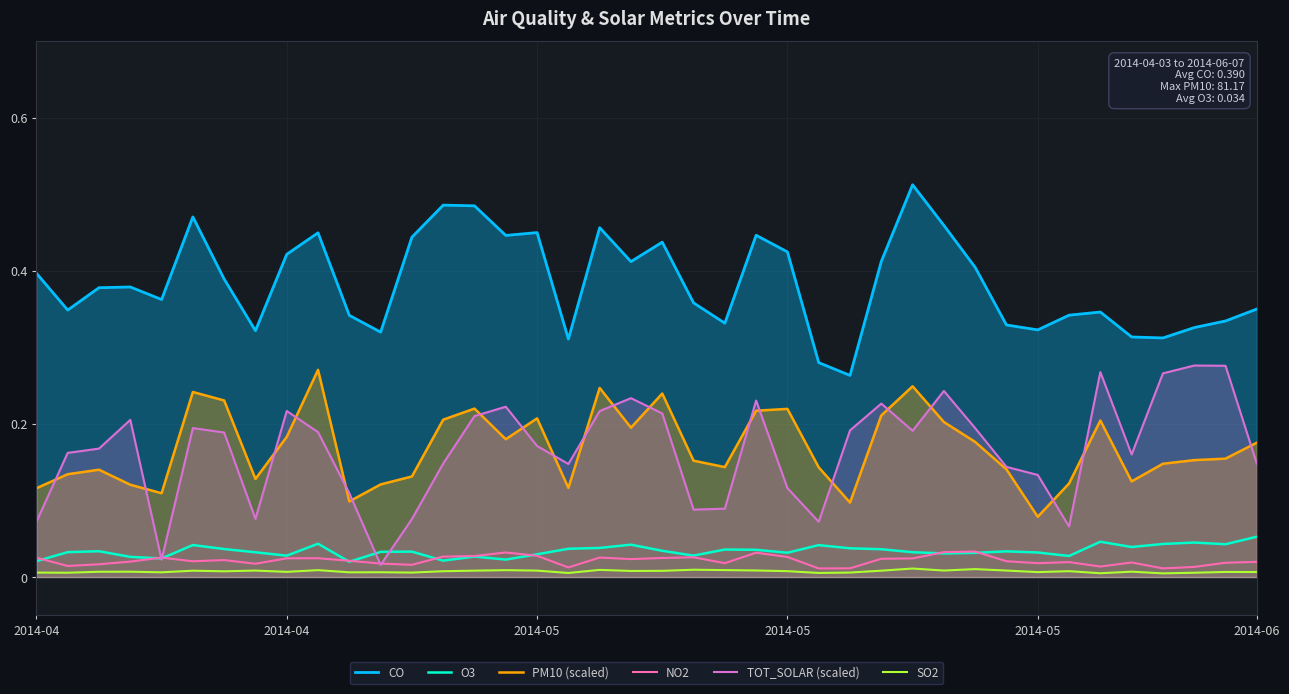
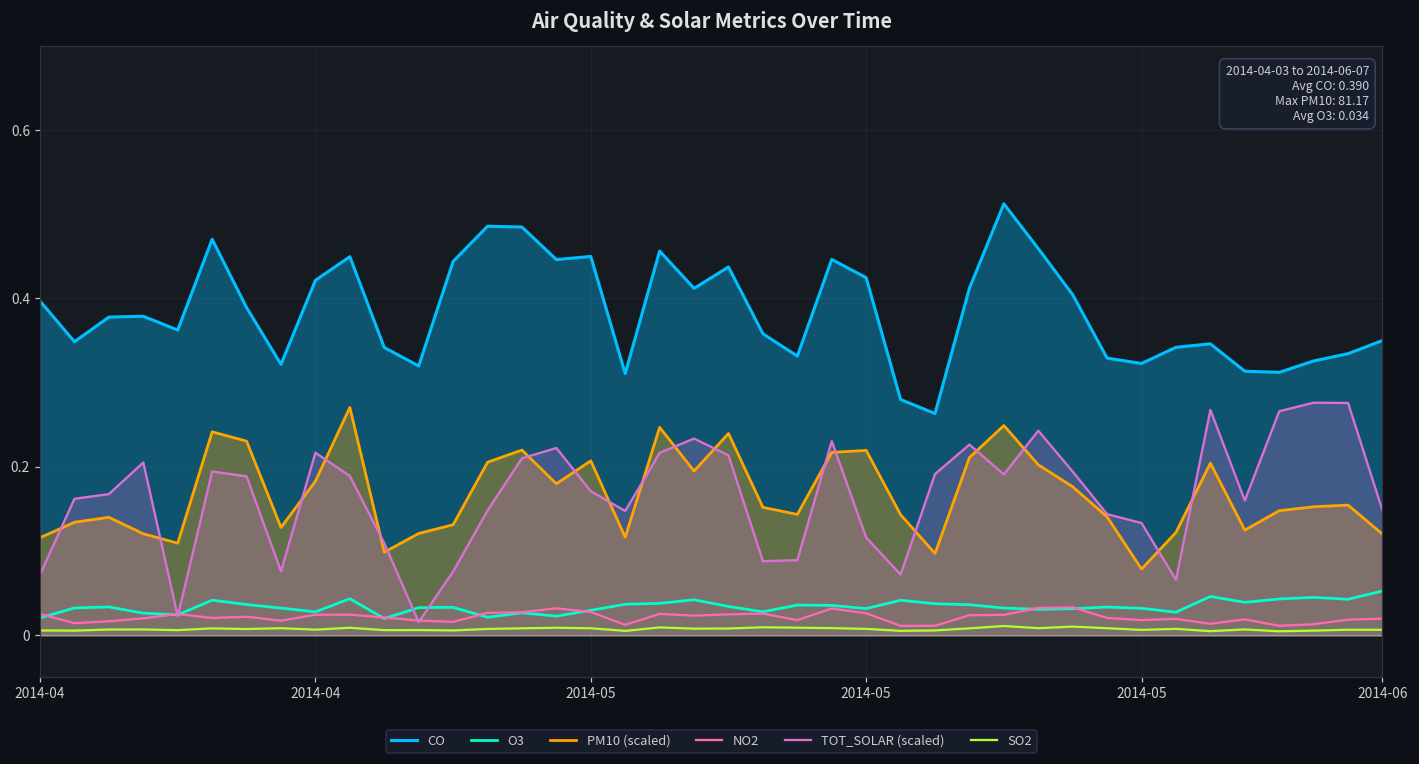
PM10 (scaled), 2014-06: 0.18 -> 0.12
